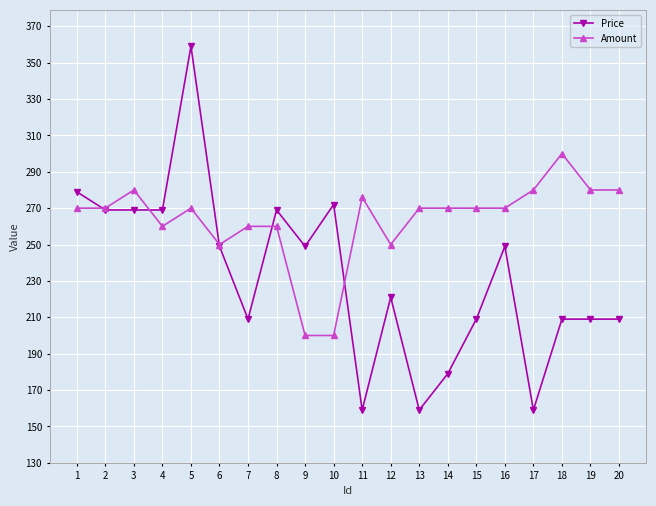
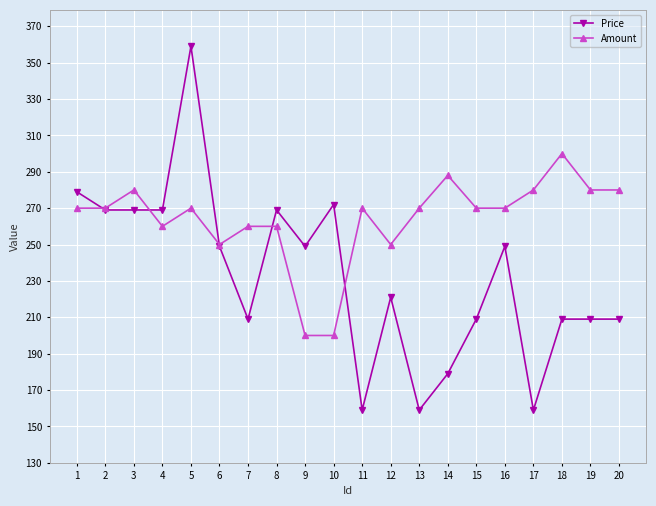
Amount, 11: 276 -> 270
Amount, 14: 270 -> 288
